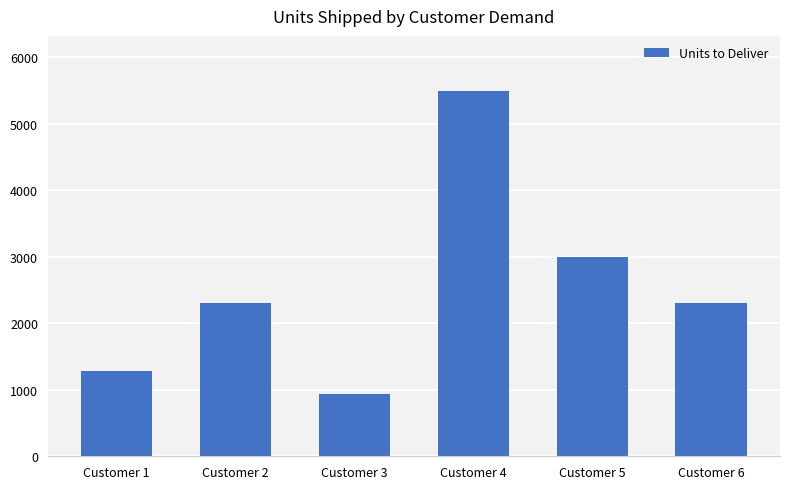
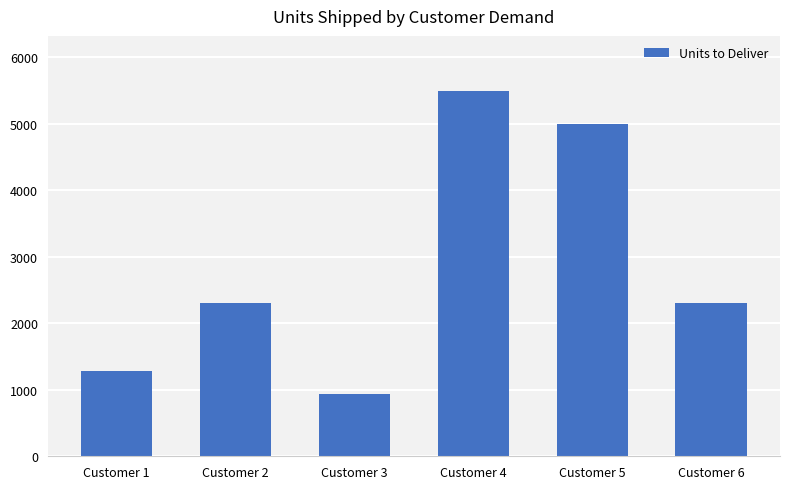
Customer 5: 3000 -> 5000
